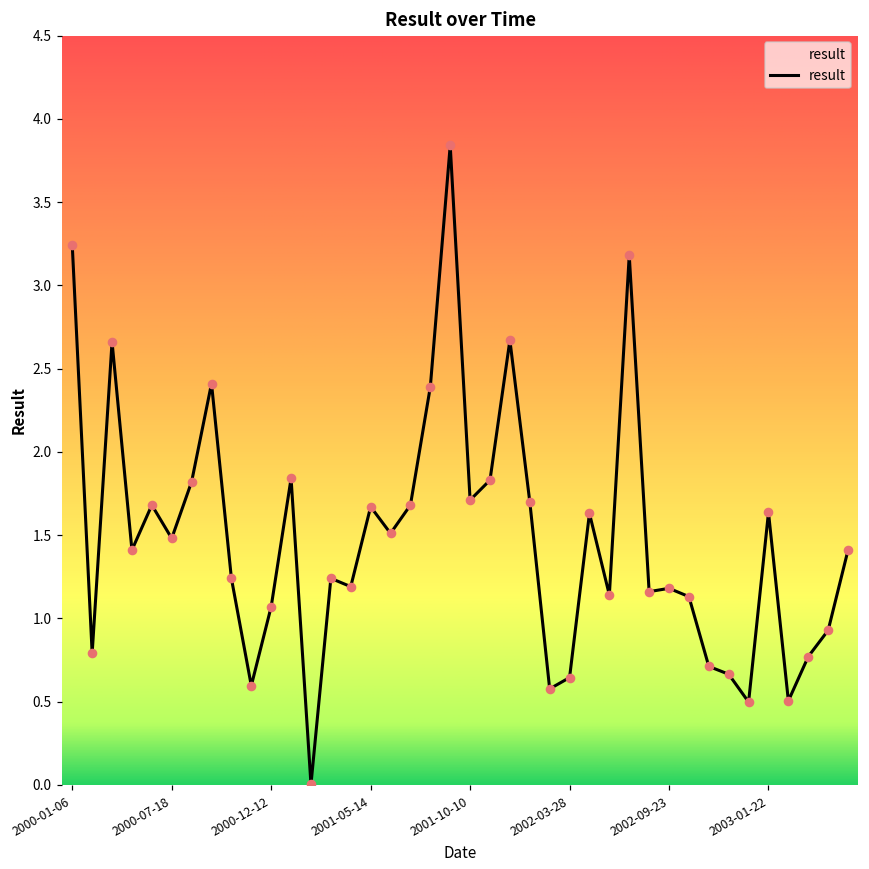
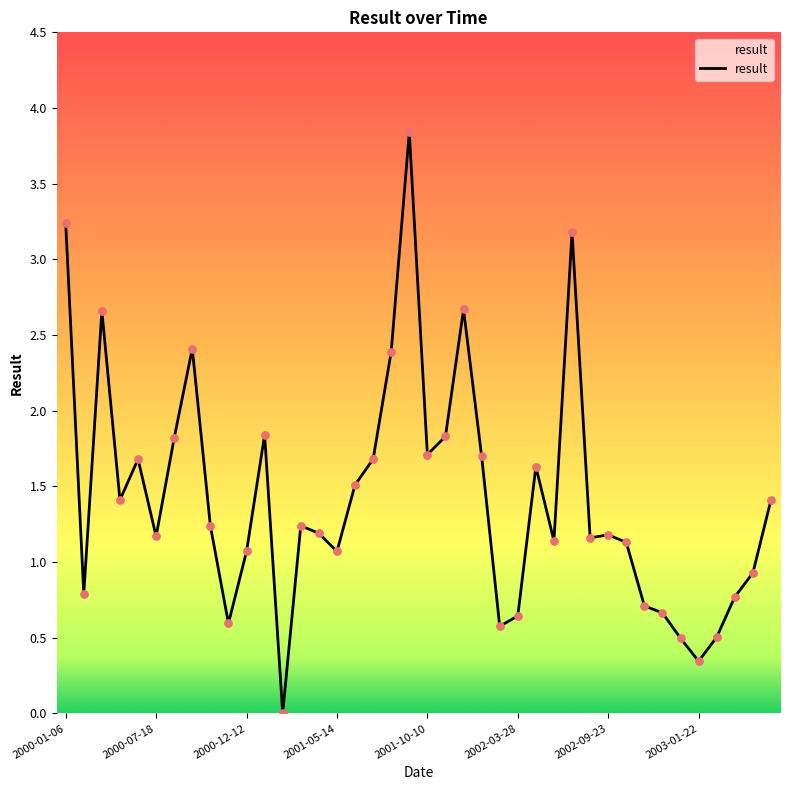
2000-07-18: 1.48 -> 1.17
2001-05-14: 1.67 -> 1.07
2003-01-22: 1.64 -> 0.35
